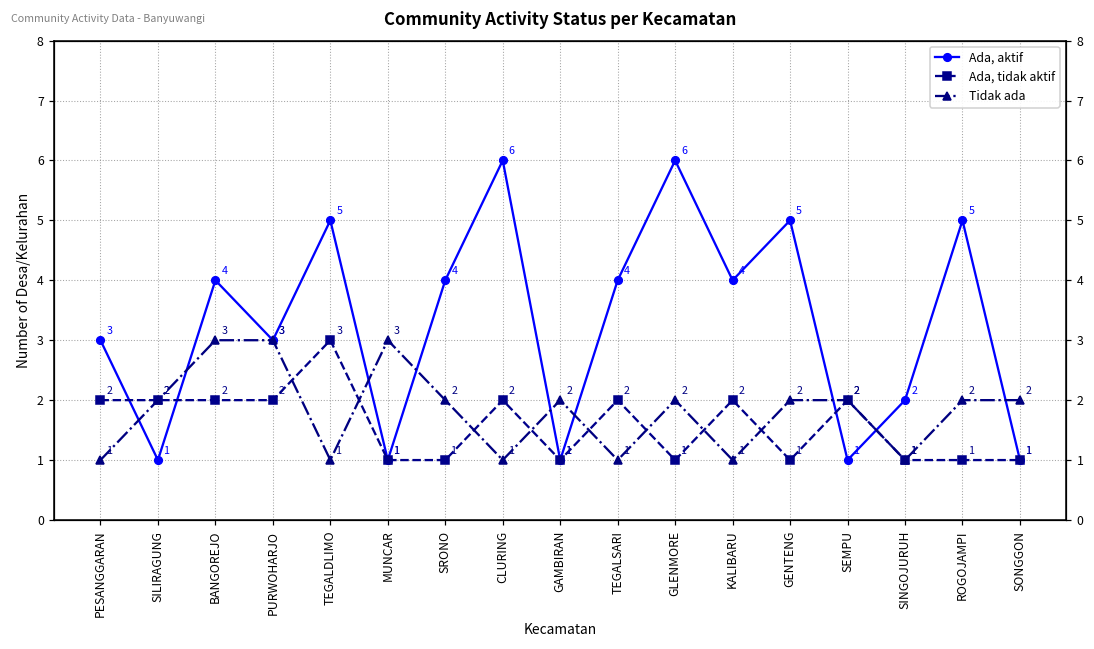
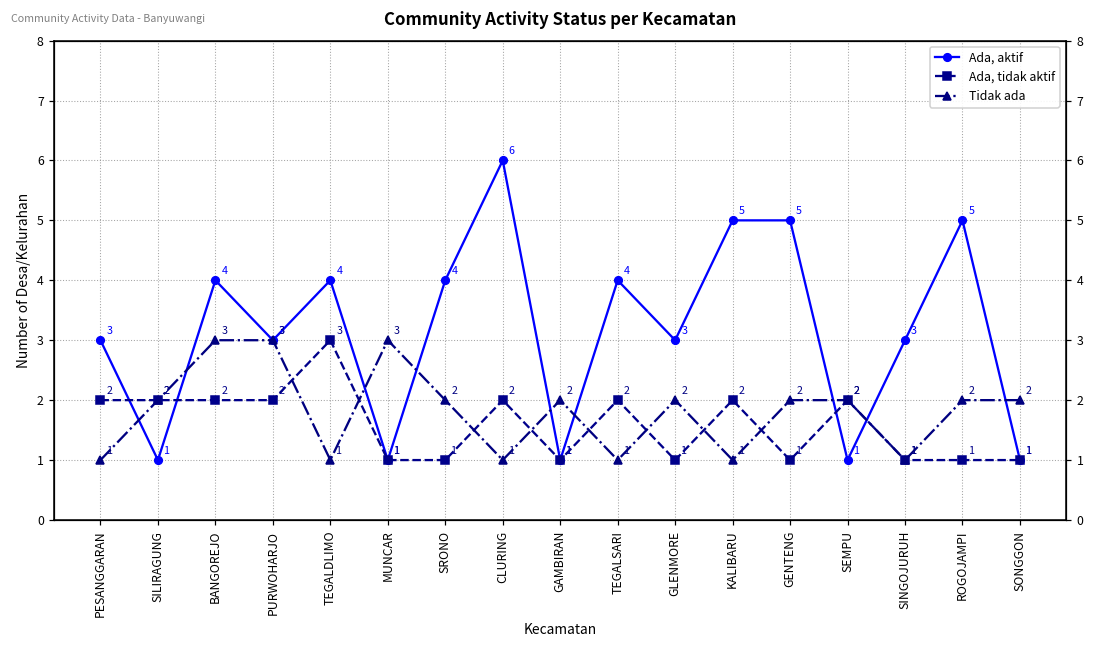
Ada, aktif, TEGALDLIMO: 5 -> 4
Ada, aktif, GLENMORE: 6 -> 3
Ada, aktif, KALIBARU: 4 -> 5
Ada, aktif, SINGOJURUH: 2 -> 3
